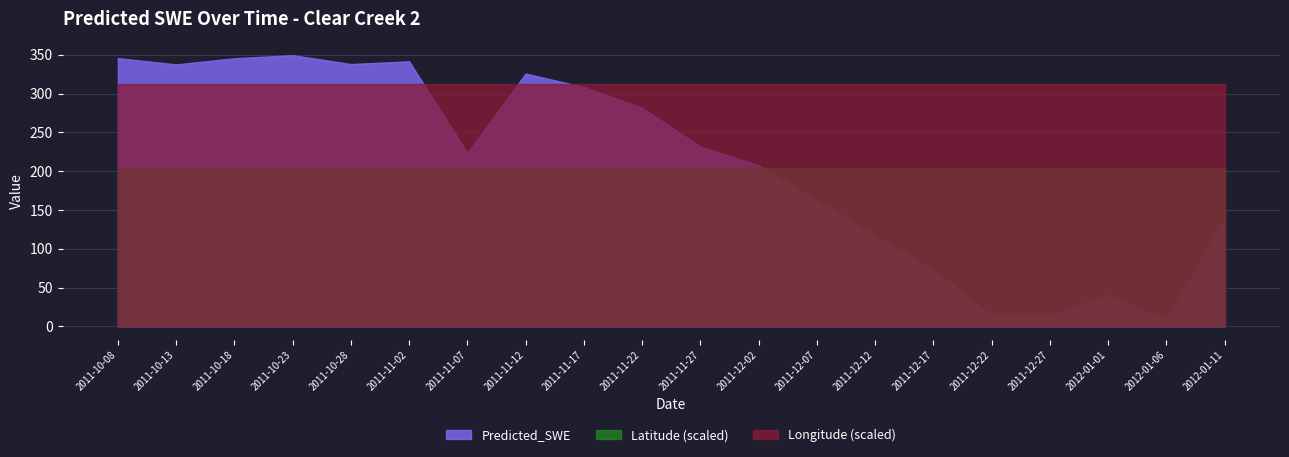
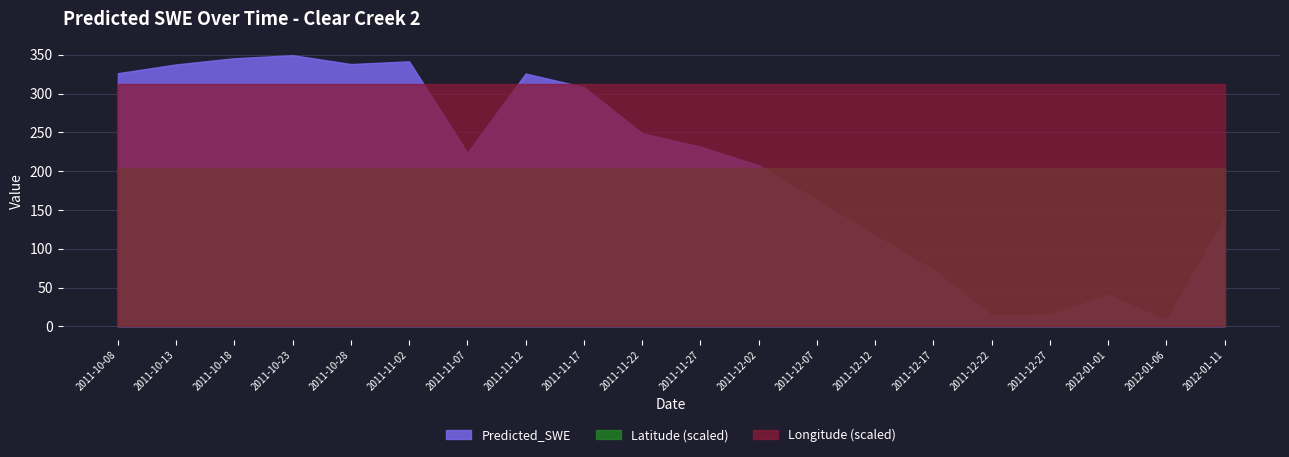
Predicted_SWE, 2011-10-08: 350 -> 330
Predicted_SWE, 2011-11-22: 280 -> 250
